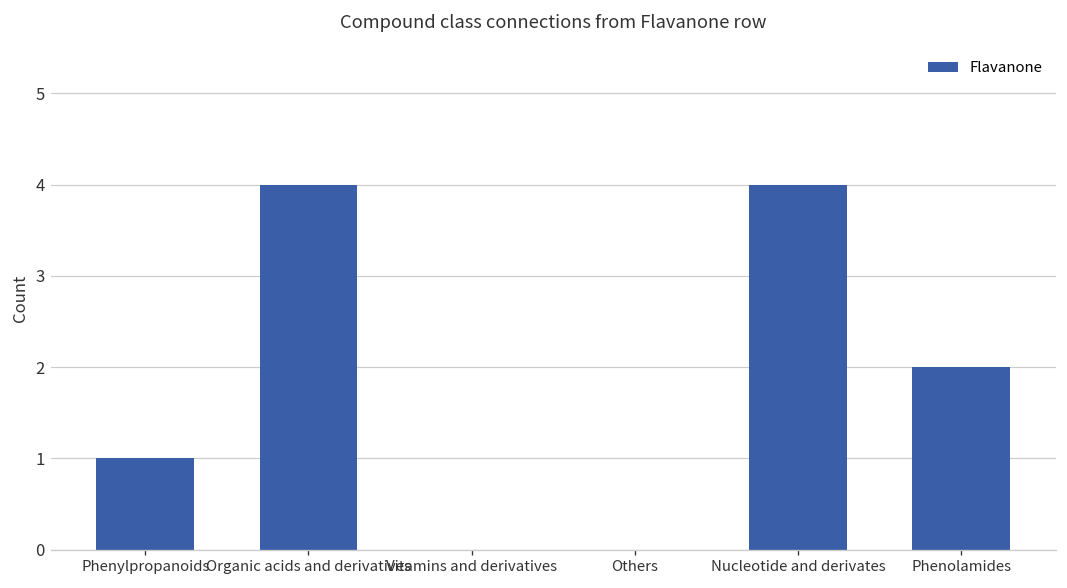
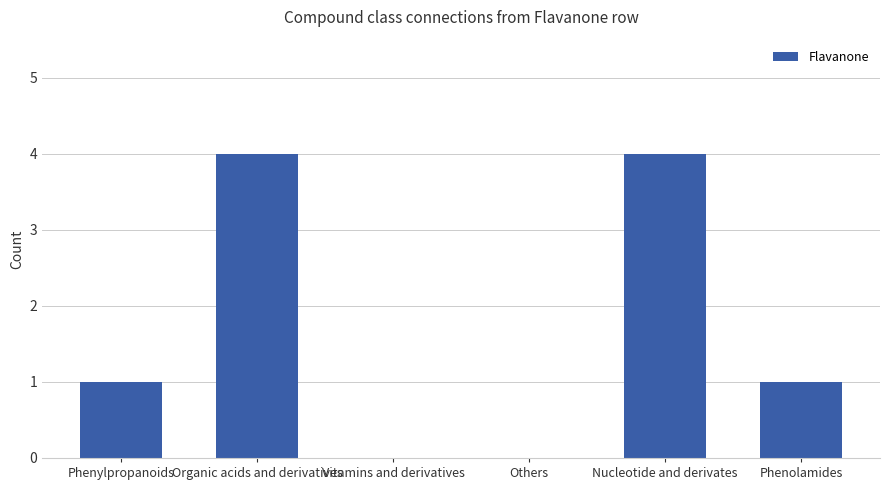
Phenolamides: 2 -> 1
